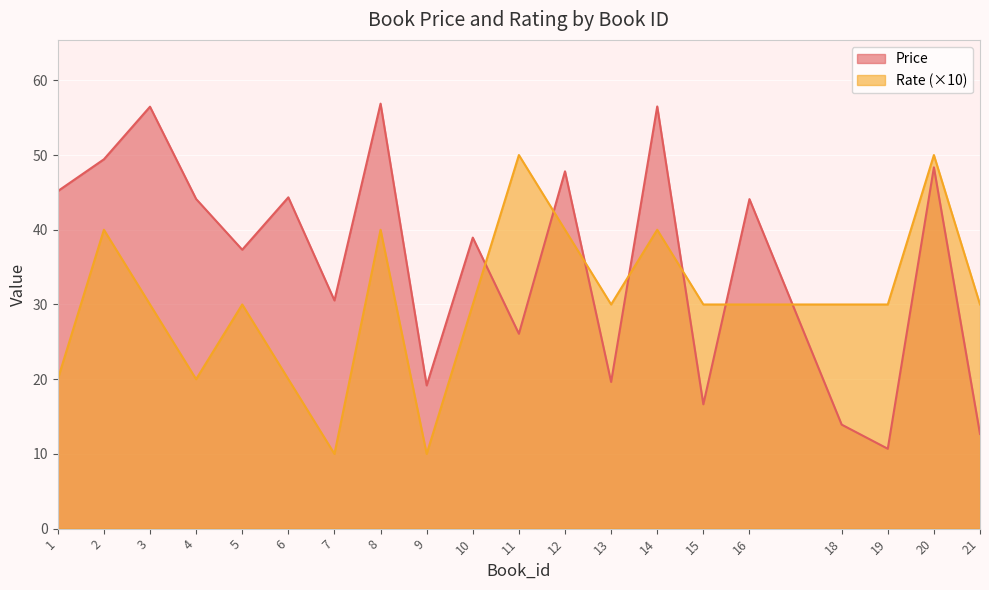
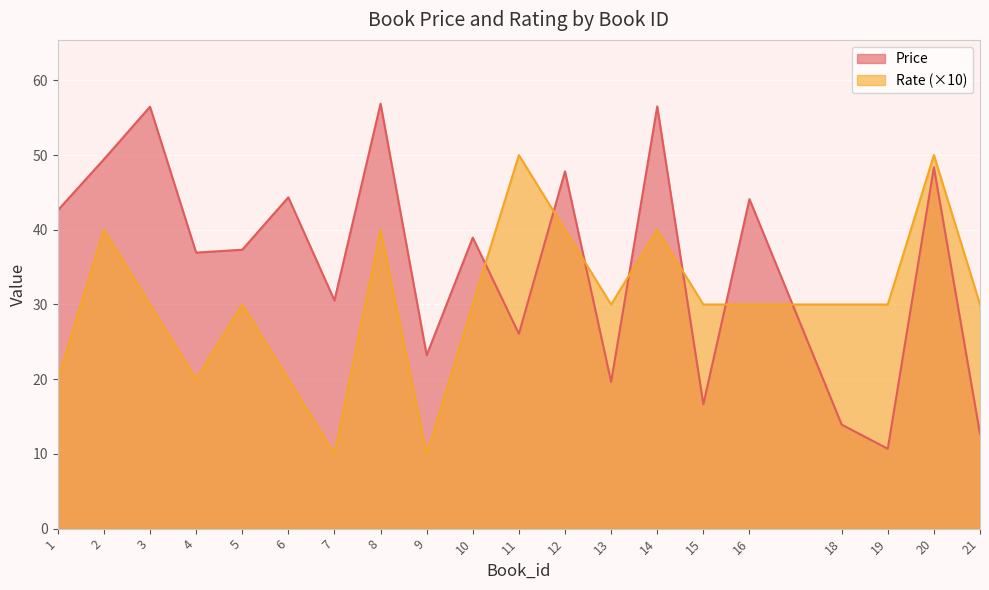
Price, 1: 45 -> 43
Price, 4: 44 -> 37
Price, 9: 19 -> 23
